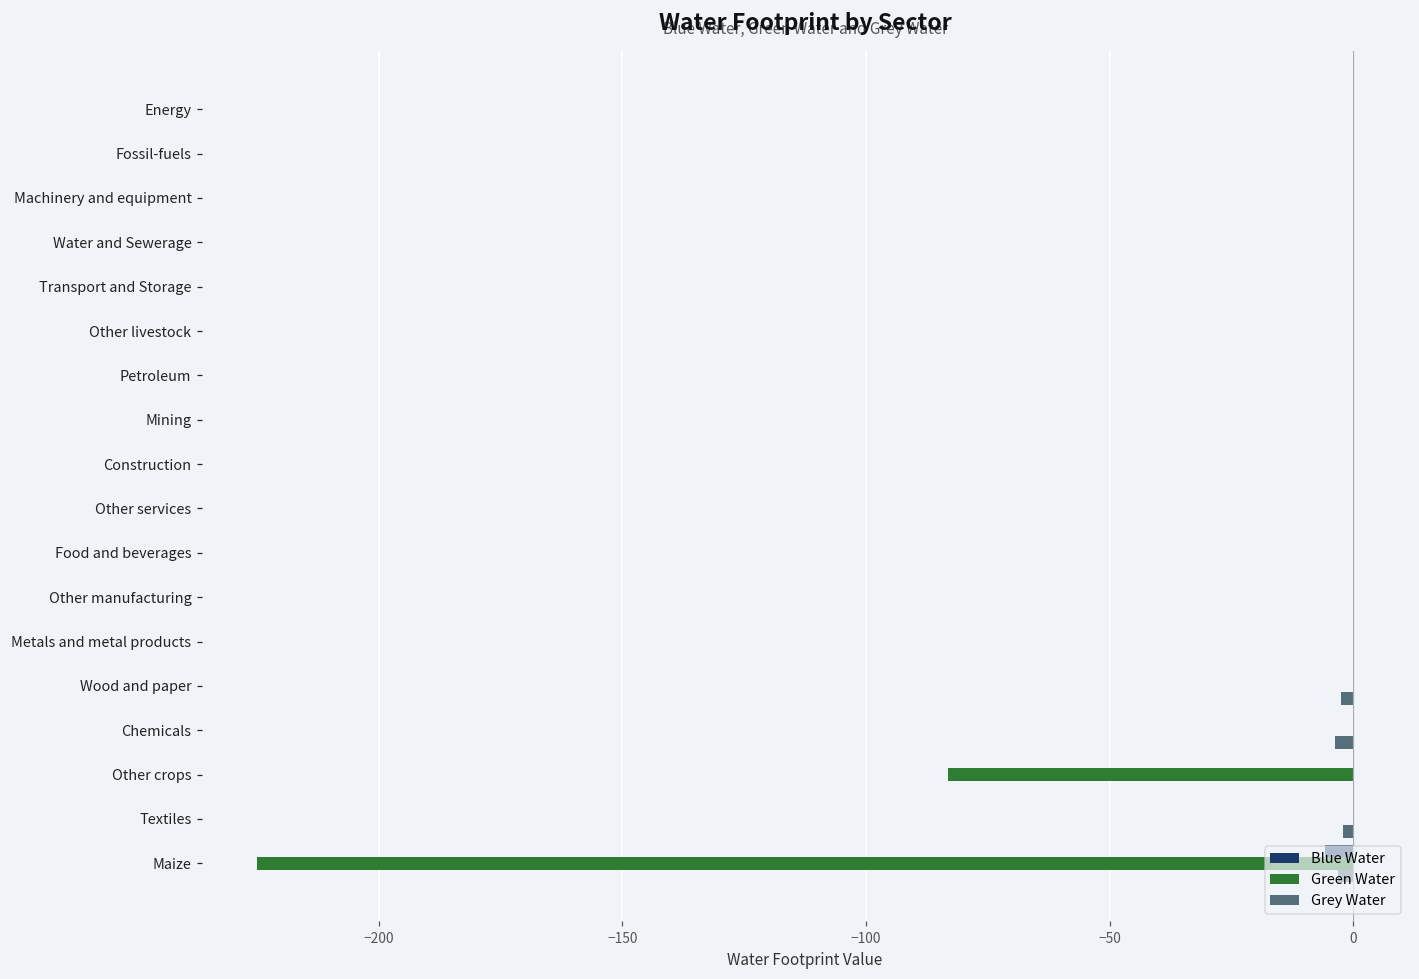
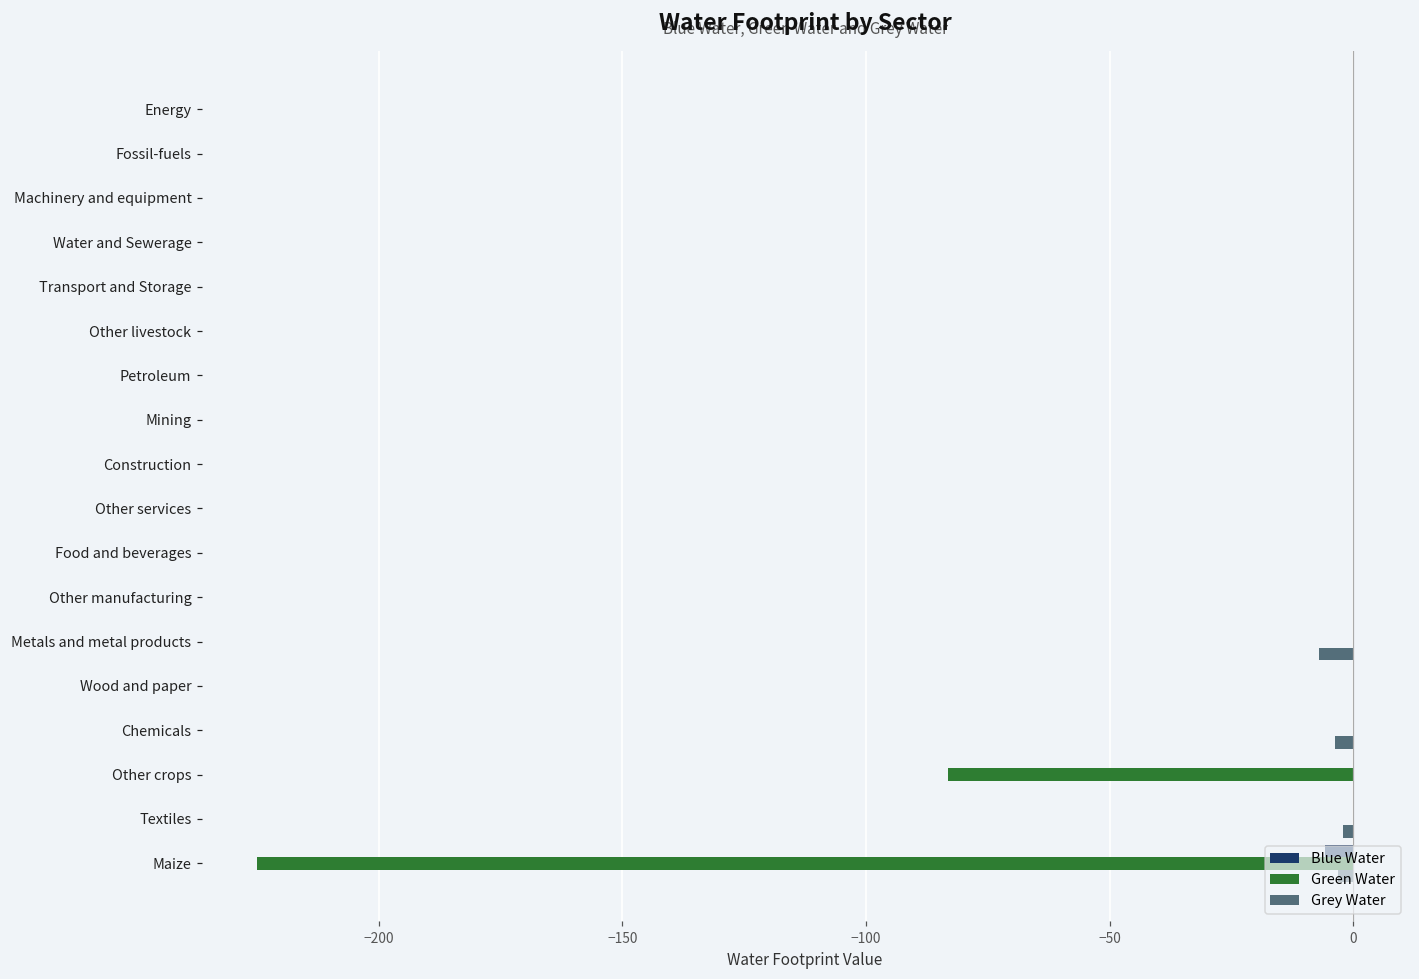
Grey Water, Metals and metal products: 0 -> -7
Grey Water, Wood and paper: -3 -> 0
